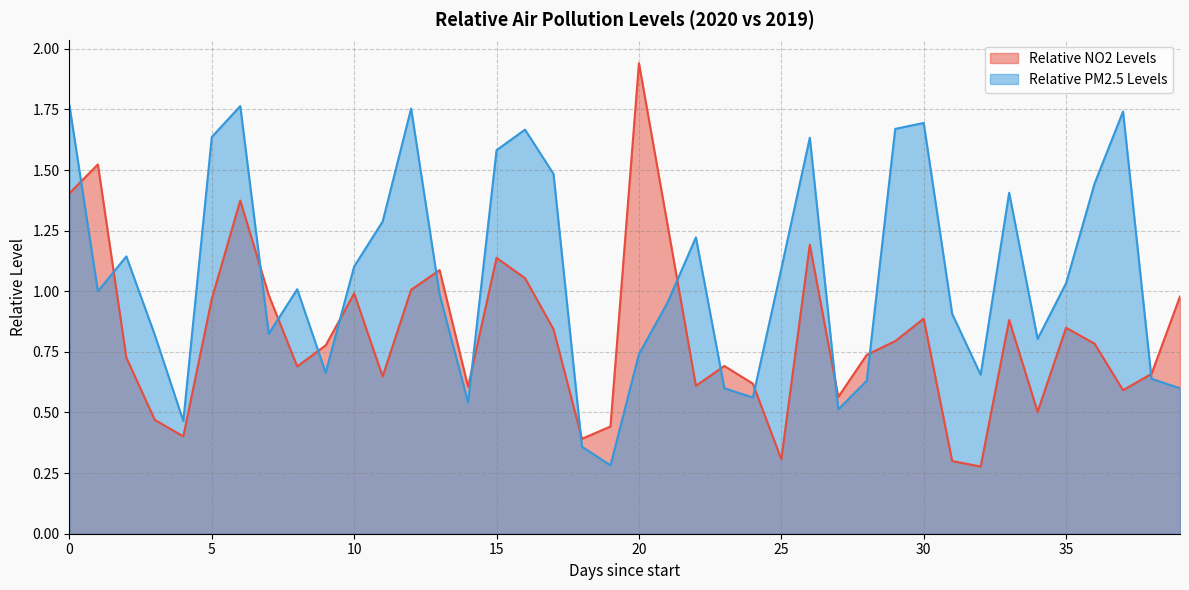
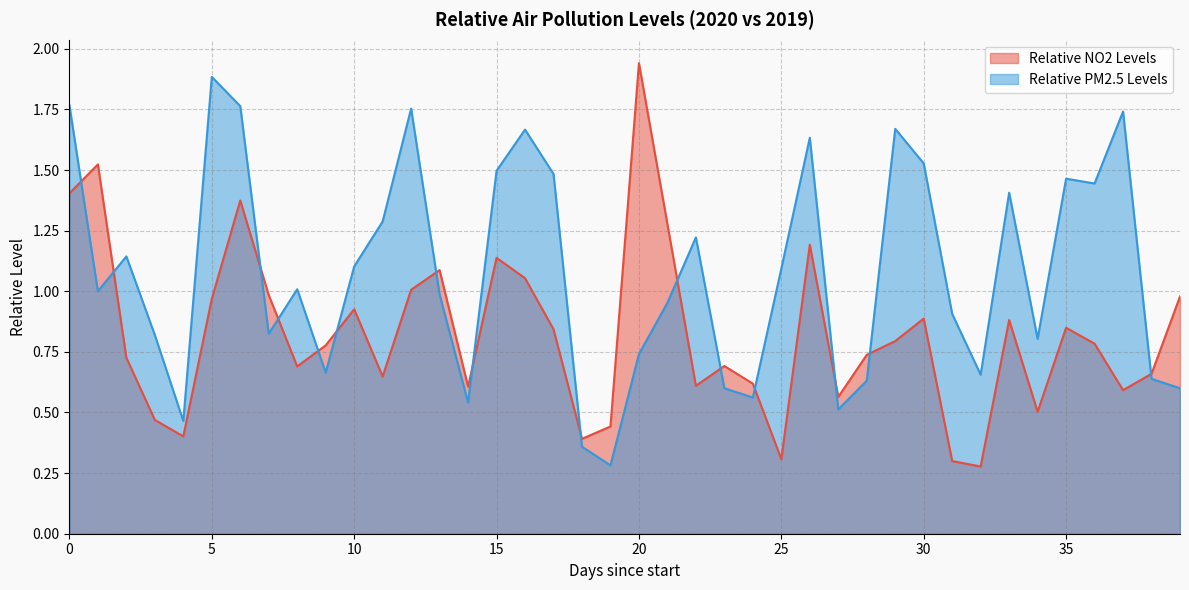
Relative PM2.5 Levels, 5: 1.64 -> 1.88
Relative NO2 Levels, 10: 0.99 -> 0.93
Relative PM2.5 Levels, 15: 1.58 -> 1.50
Relative PM2.5 Levels, 30: 1.69 -> 1.53
Relative PM2.5 Levels, 35: 1.03 -> 1.46
